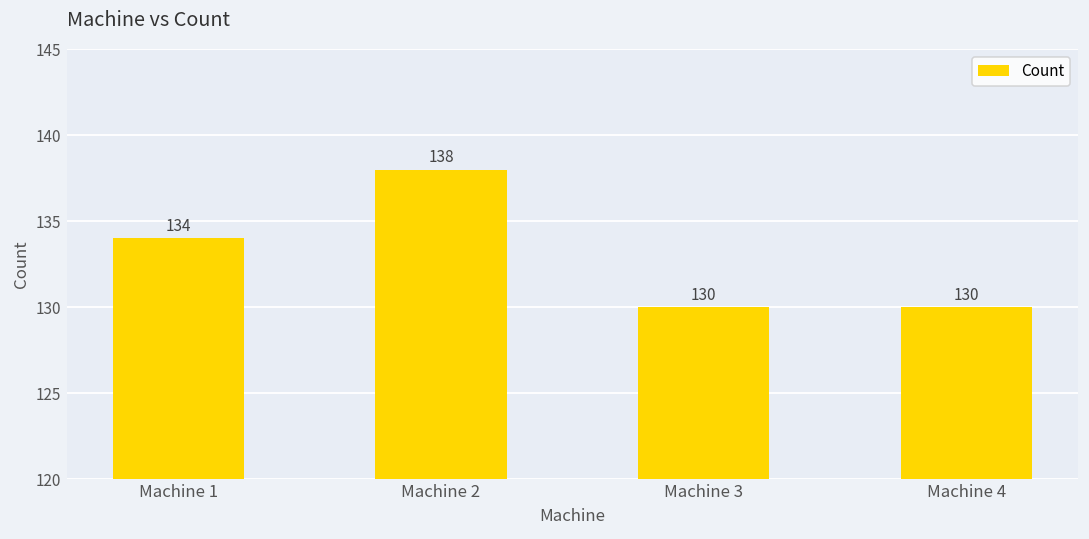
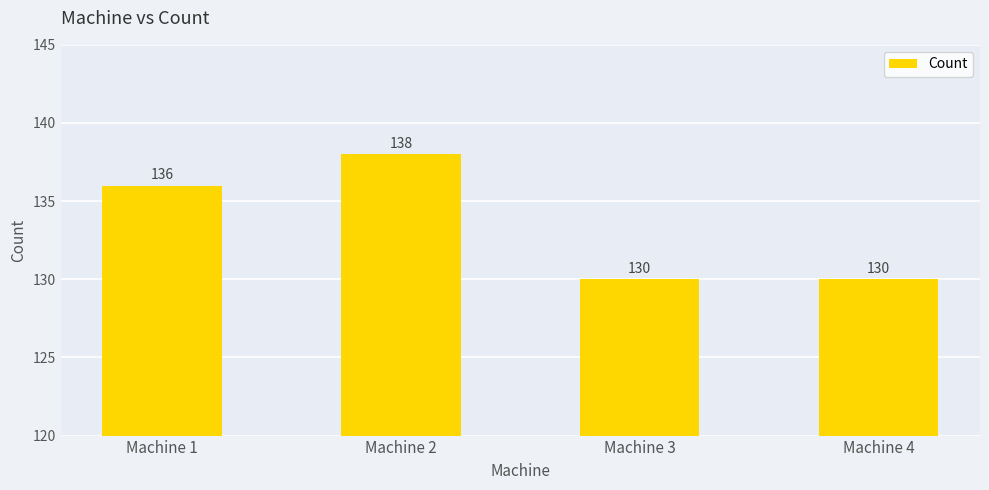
Machine 1: 134 -> 136
